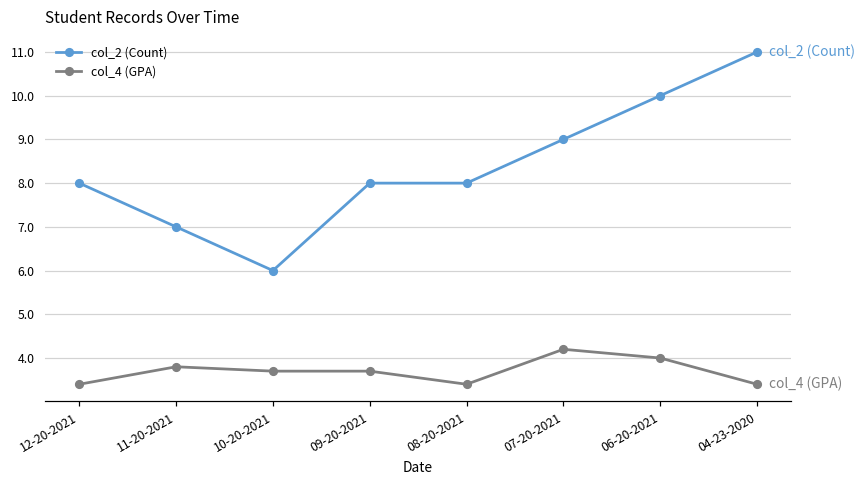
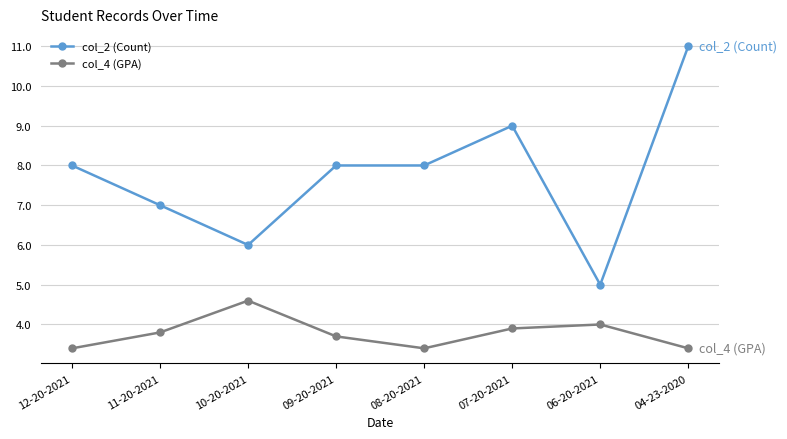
col_4 (GPA), 10-20-2021: 3.7 -> 4.6
col_4 (GPA), 07-20-2021: 4.2 -> 3.9
col_2 (Count), 06-20-2021: 10 -> 5
